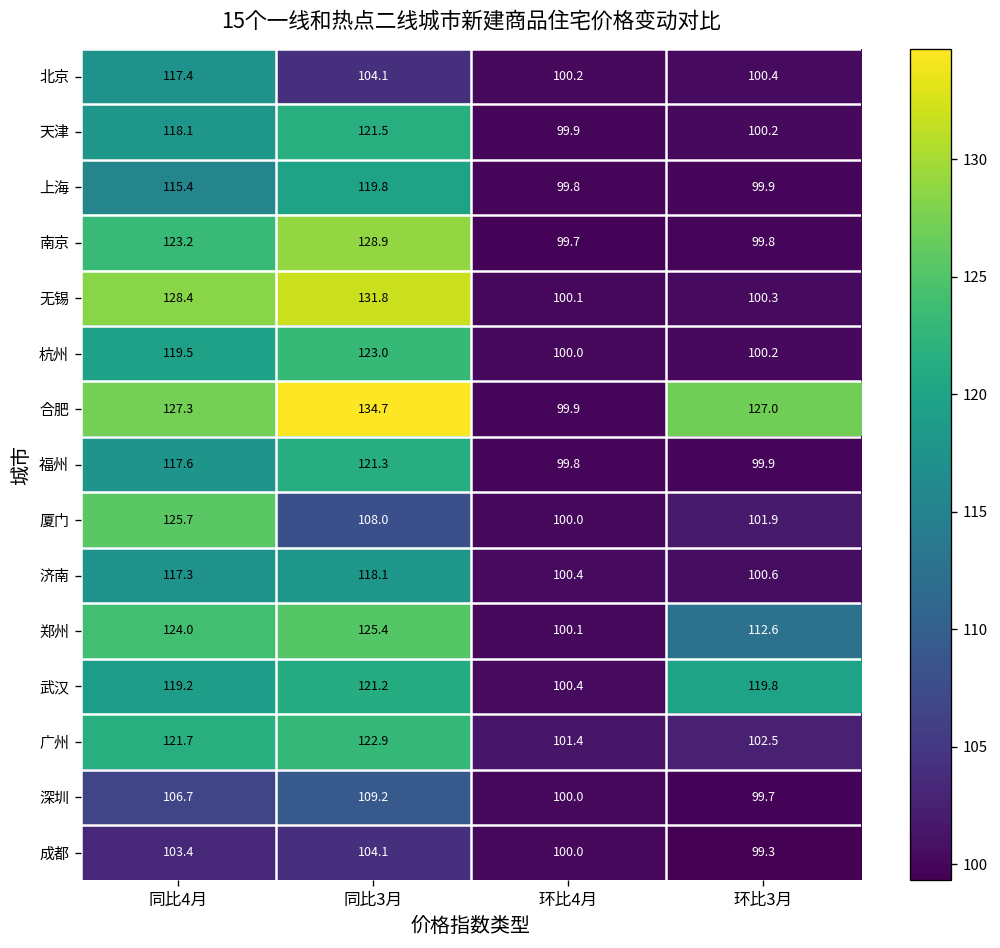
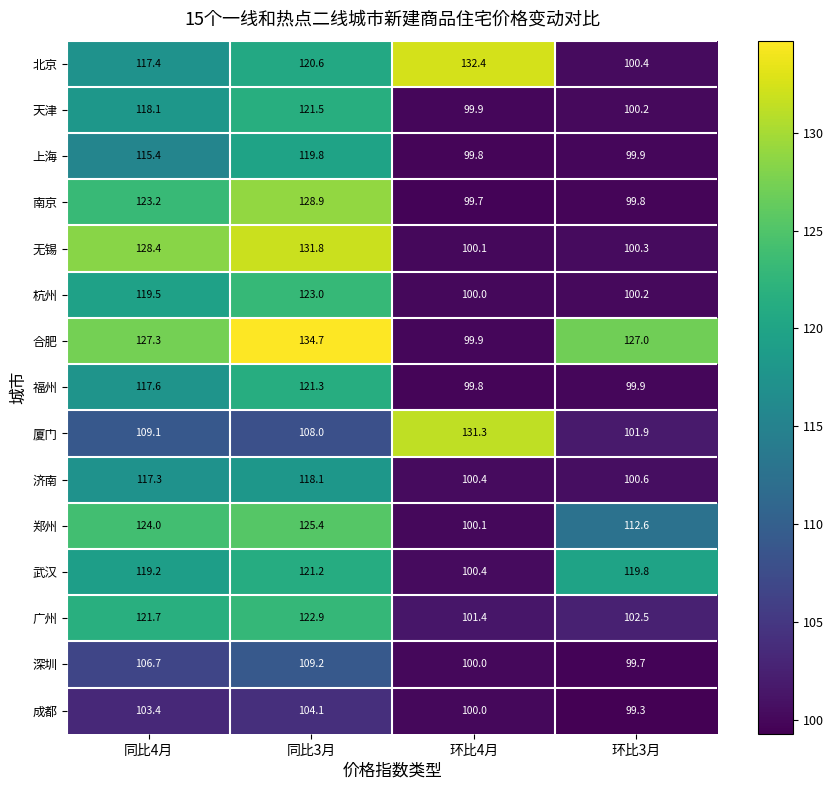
北京, 同比3月: 104.1 -> 120.6
北京, 环比4月: 100.2 -> 132.4
厦门, 同比4月: 125.7 -> 109.1
厦门, 环比4月: 100.0 -> 131.3
